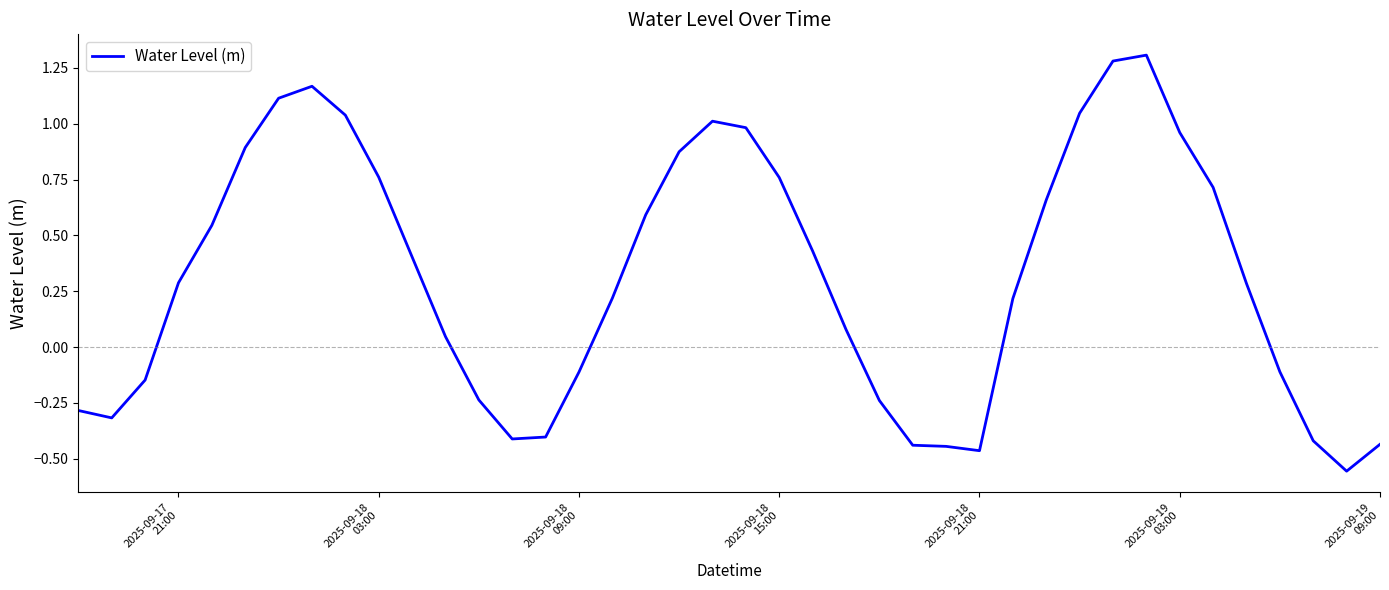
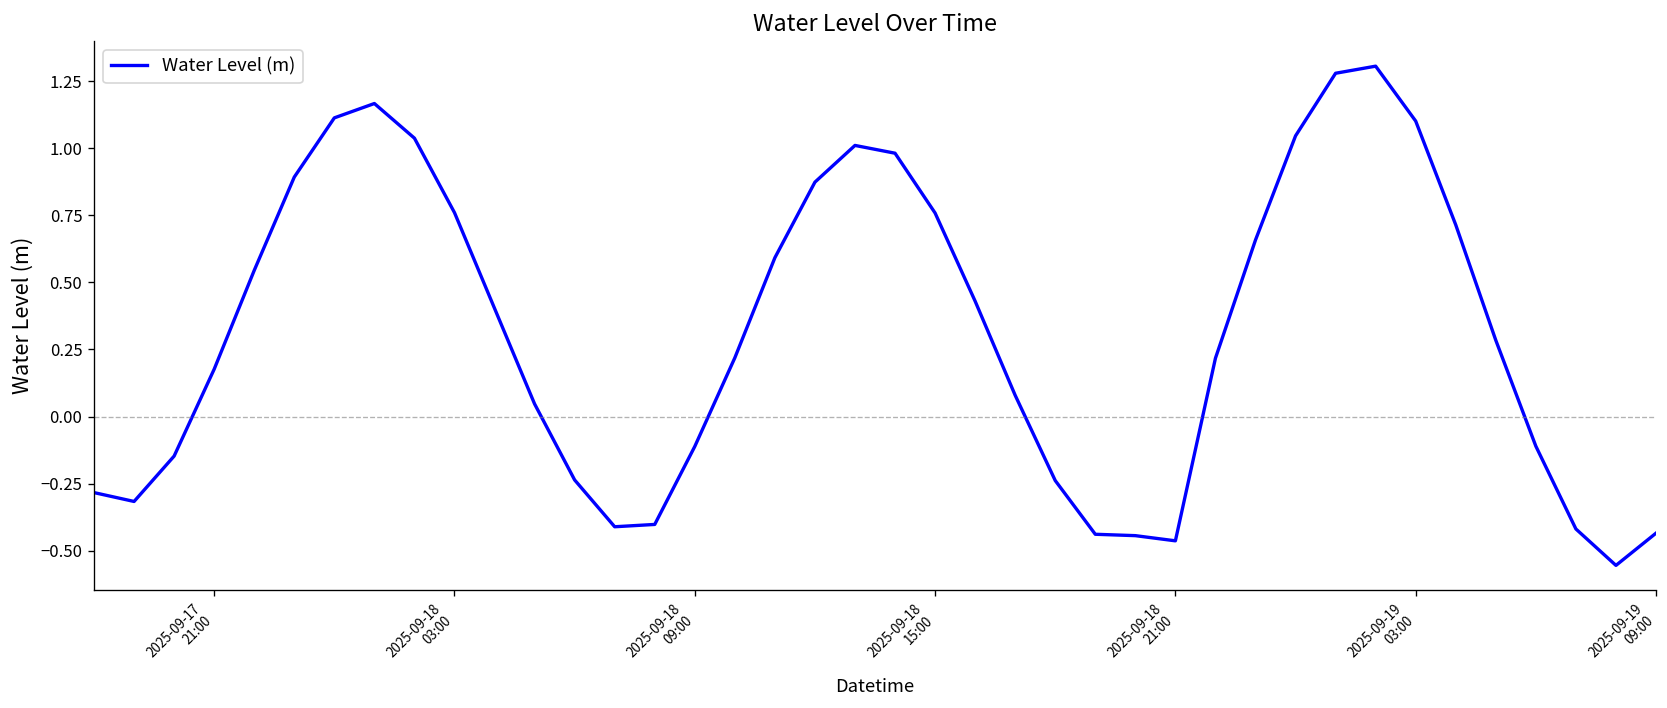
2025-09-17 21:00: 0.29 -> 0.18
2025-09-19 03:00: 0.96 -> 1.10
